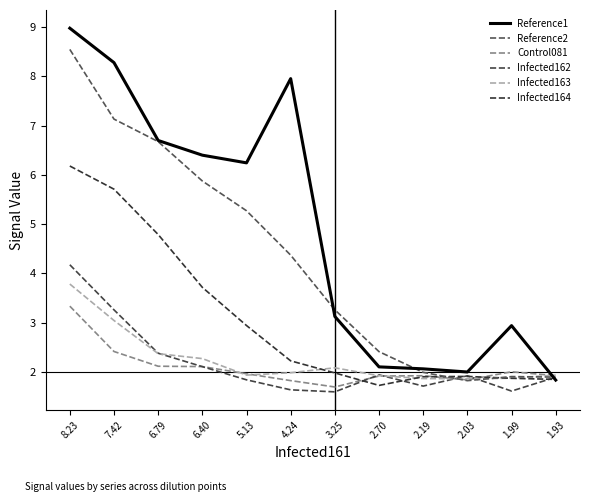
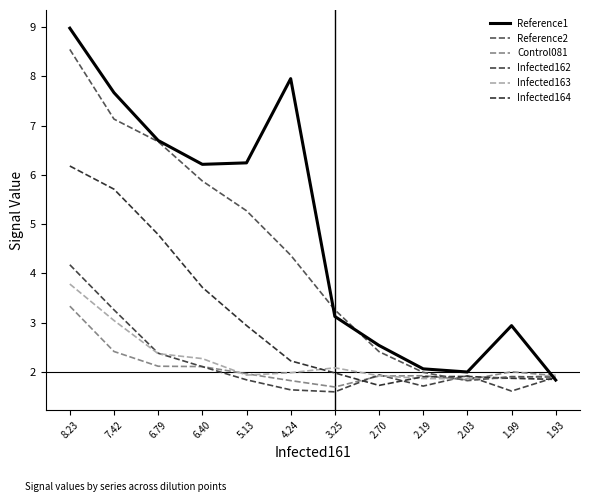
Reference1, 7.42: 8.3 -> 7.7
Reference1, 6.40: 6.4 -> 6.2
Reference1, 2.70: 2.1 -> 2.5
